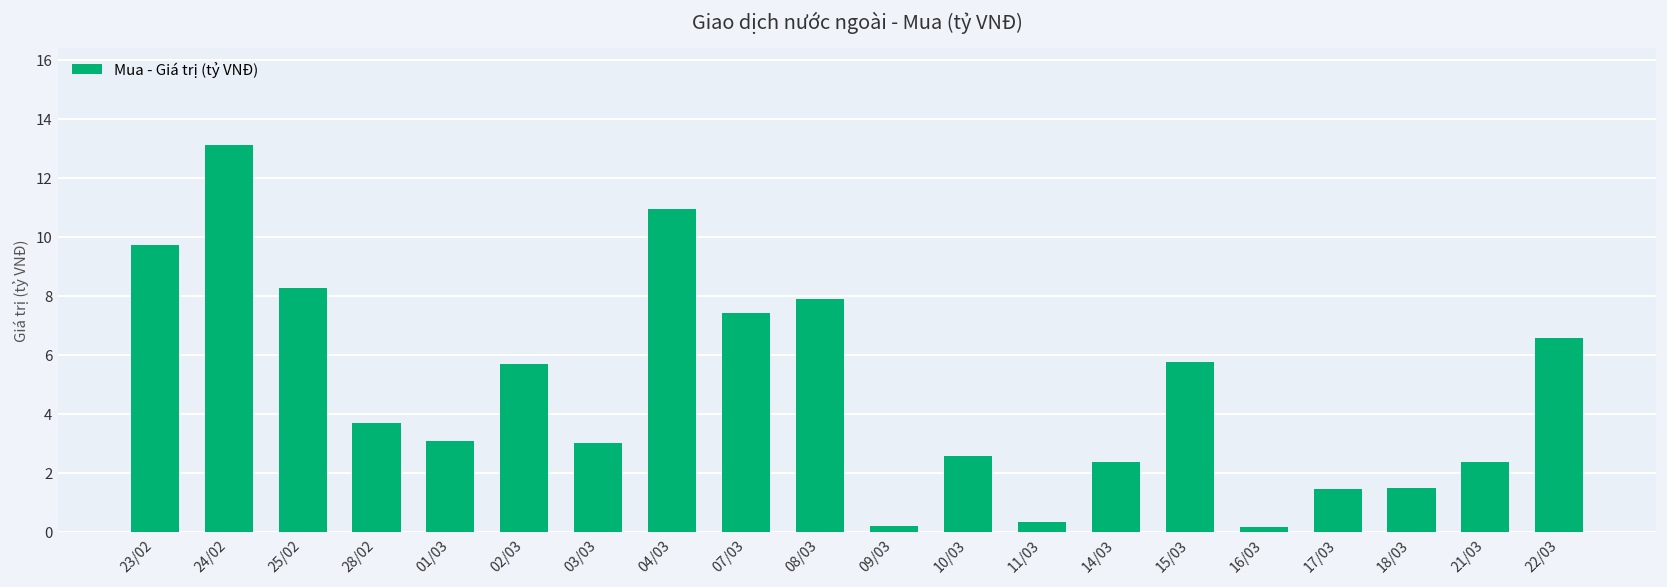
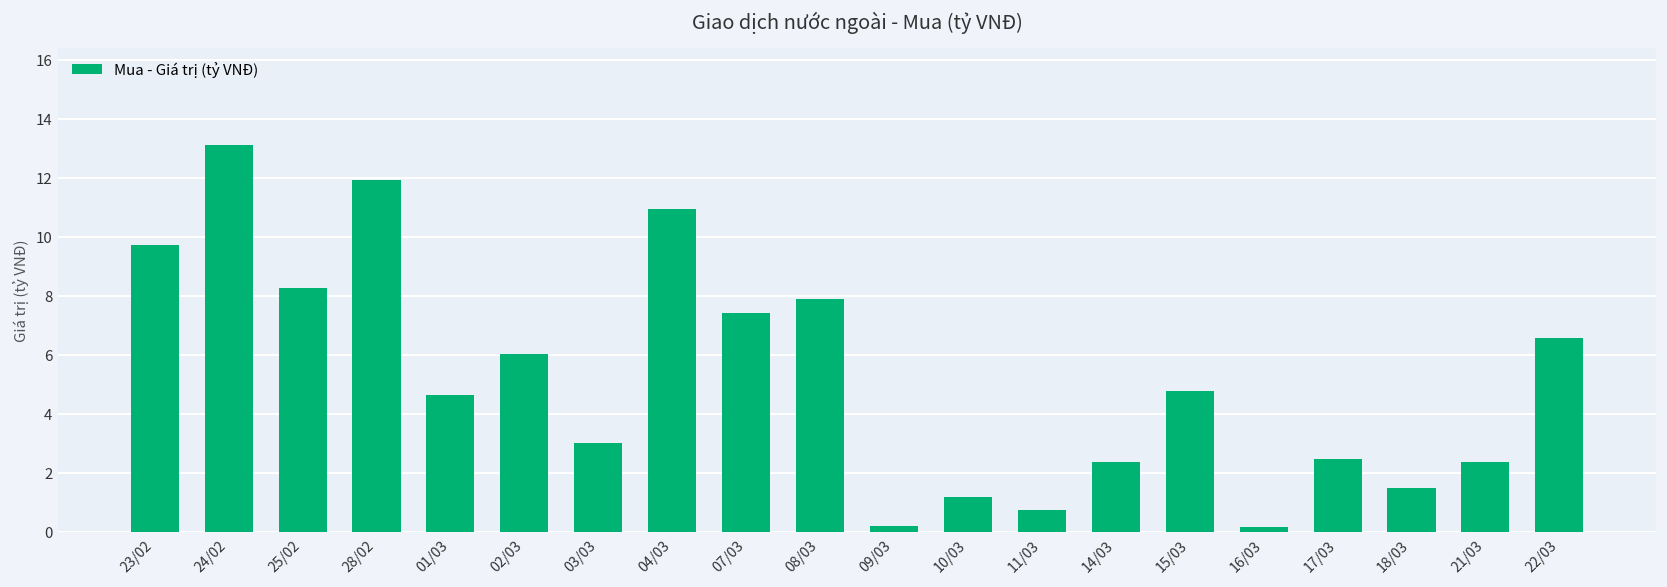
28/02: 3.7 -> 11.9
01/03: 3.1 -> 4.6
02/03: 5.7 -> 6.0
10/03: 2.6 -> 1.2
11/03: 0.3 -> 0.7
15/03: 5.8 -> 4.8
17/03: 1.5 -> 2.5
